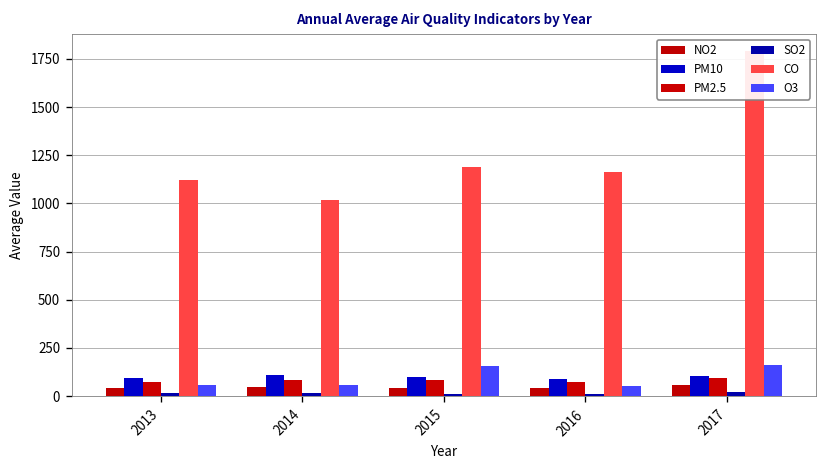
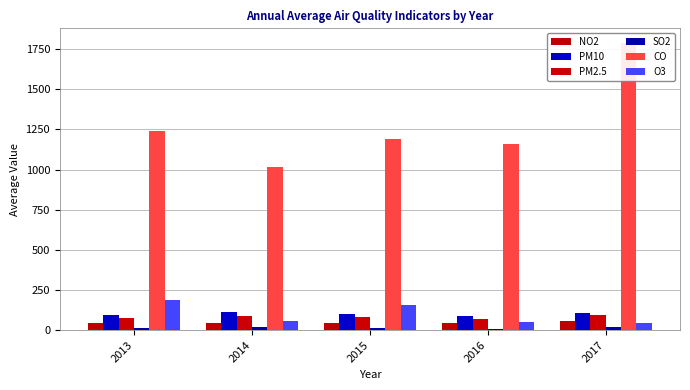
CO, 2013: 1120 -> 1240
O3, 2013: 60 -> 190
O3, 2017: 160 -> 40
